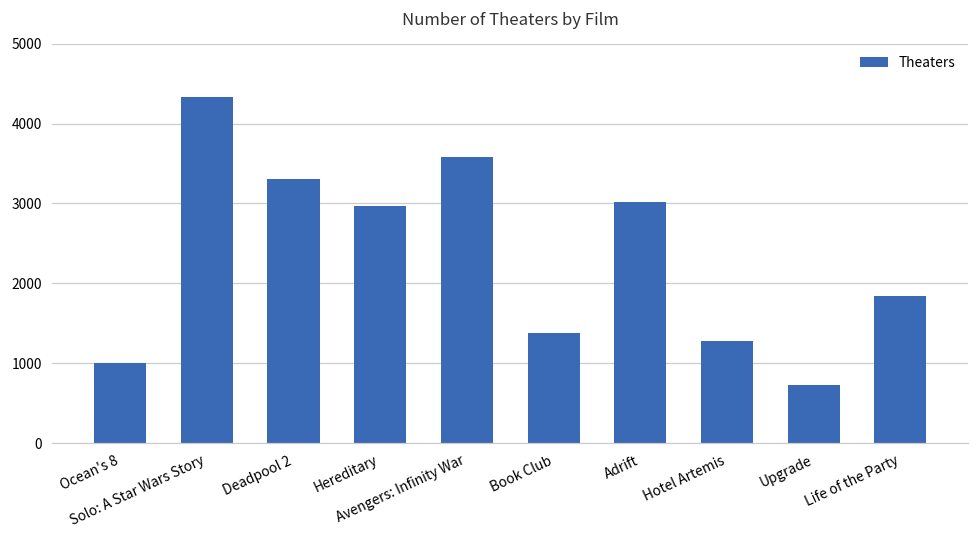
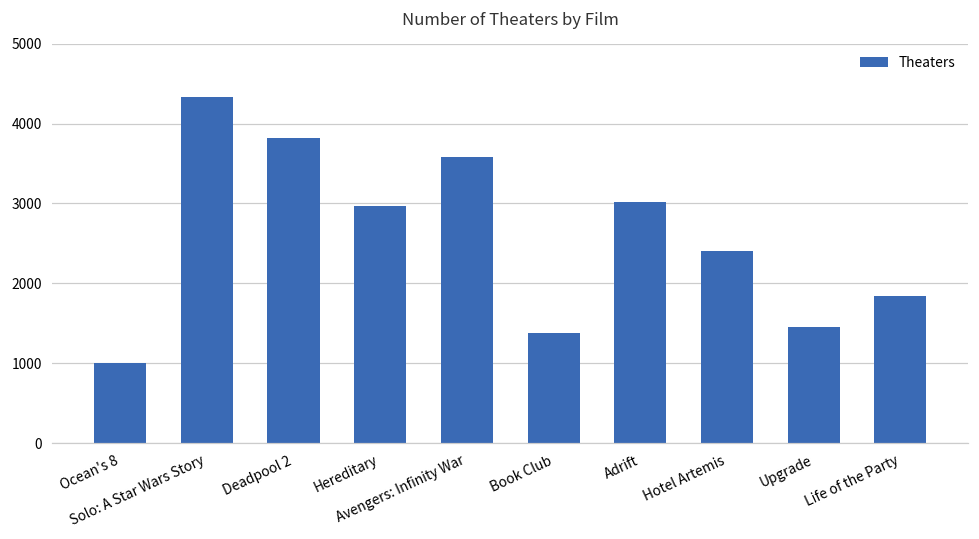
Deadpool 2: 3300 -> 3800
Hotel Artemis: 1300 -> 2400
Upgrade: 700 -> 1500
